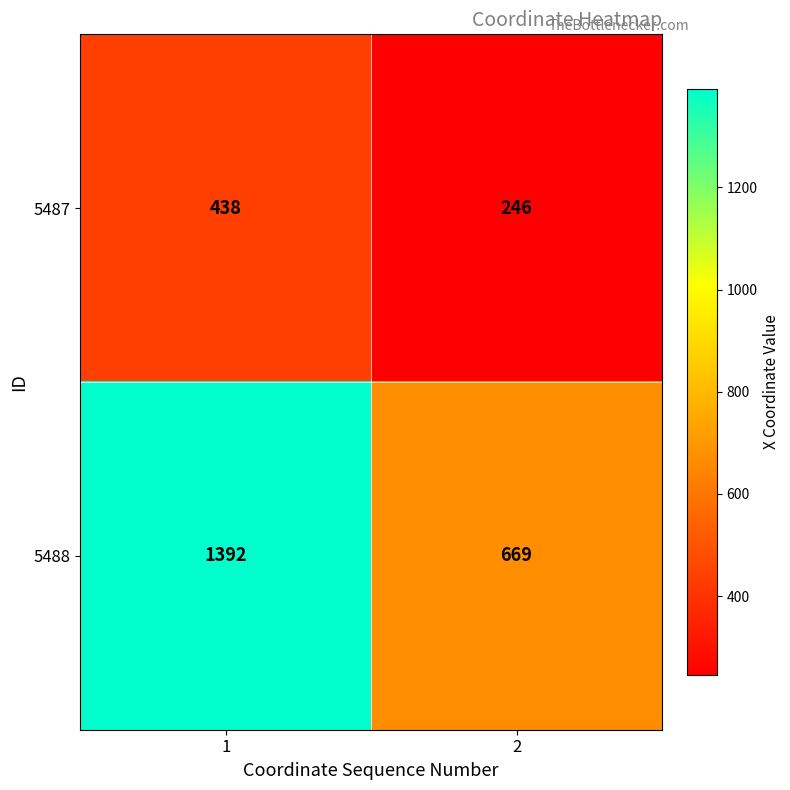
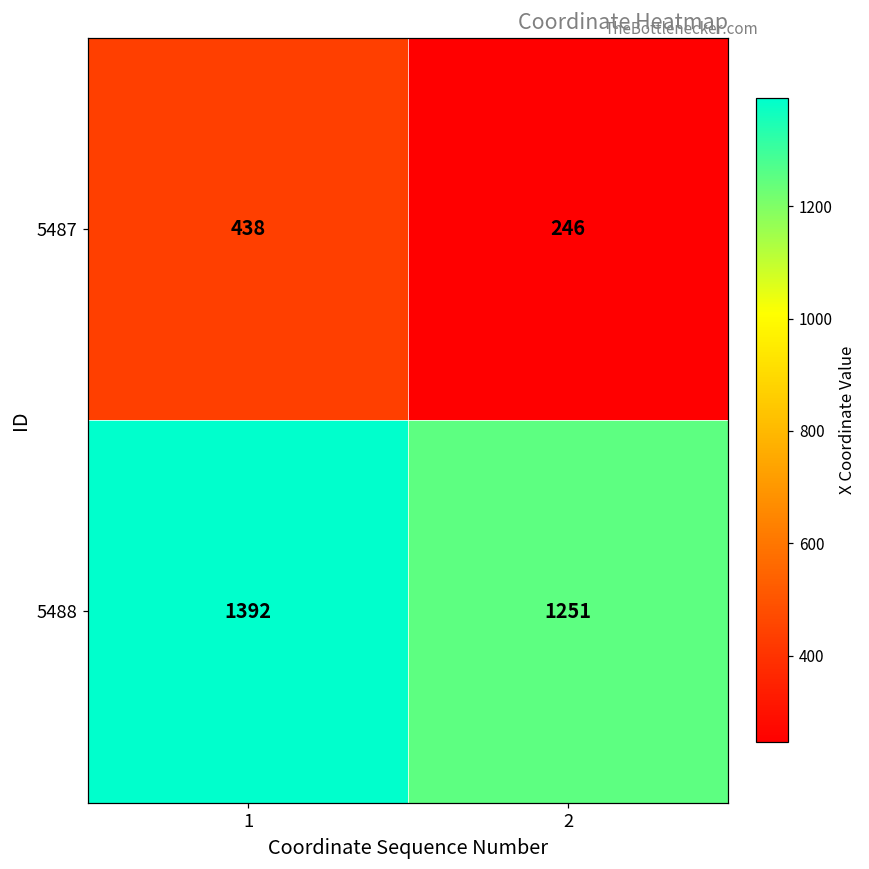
5488, 2: 669 -> 1251
